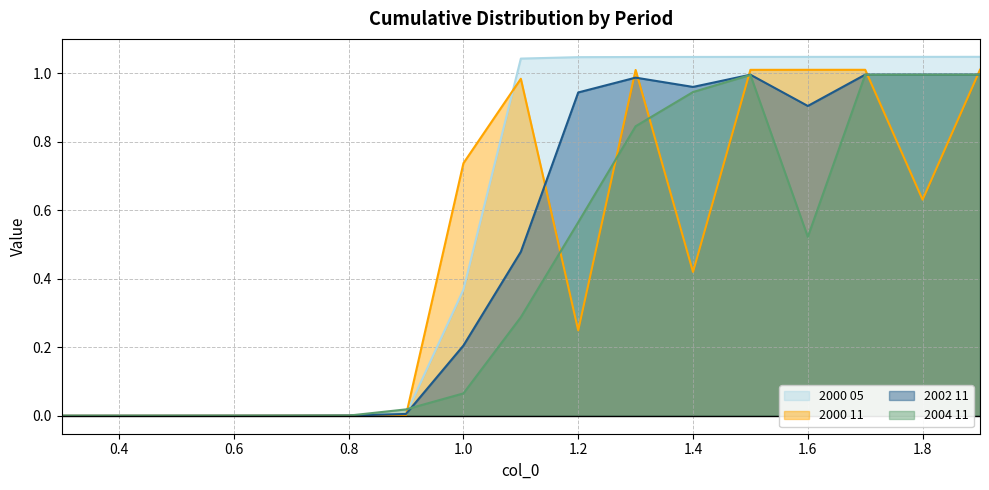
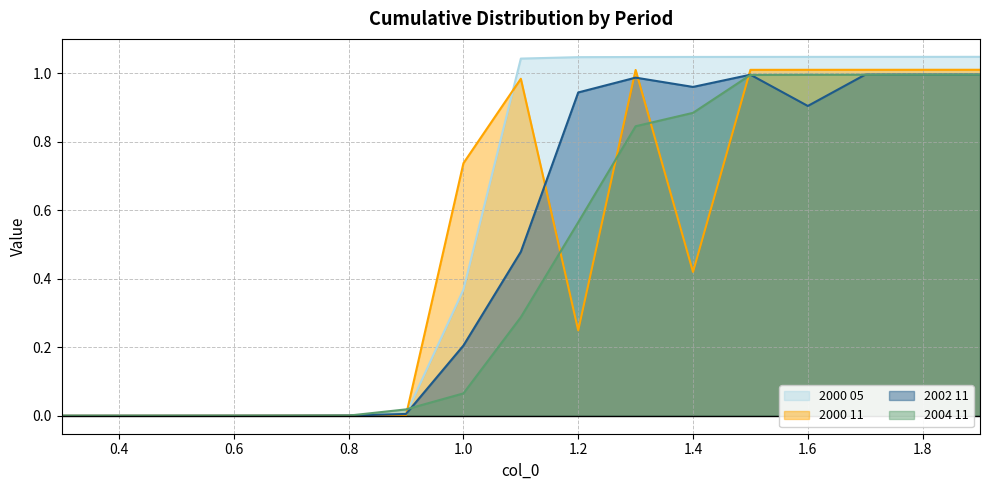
2004 11, 1.4: 0.94 -> 0.88
2004 11, 1.6: 0.52 -> 0.99
2000 11, 1.8: 0.63 -> 1.01
